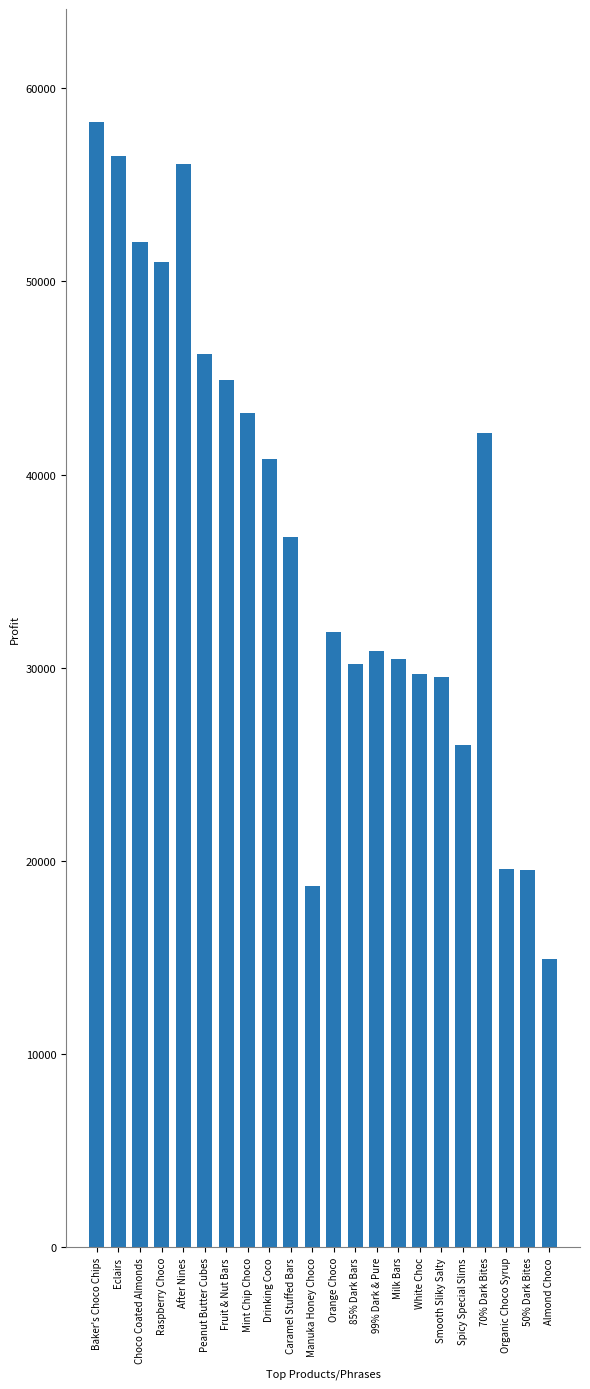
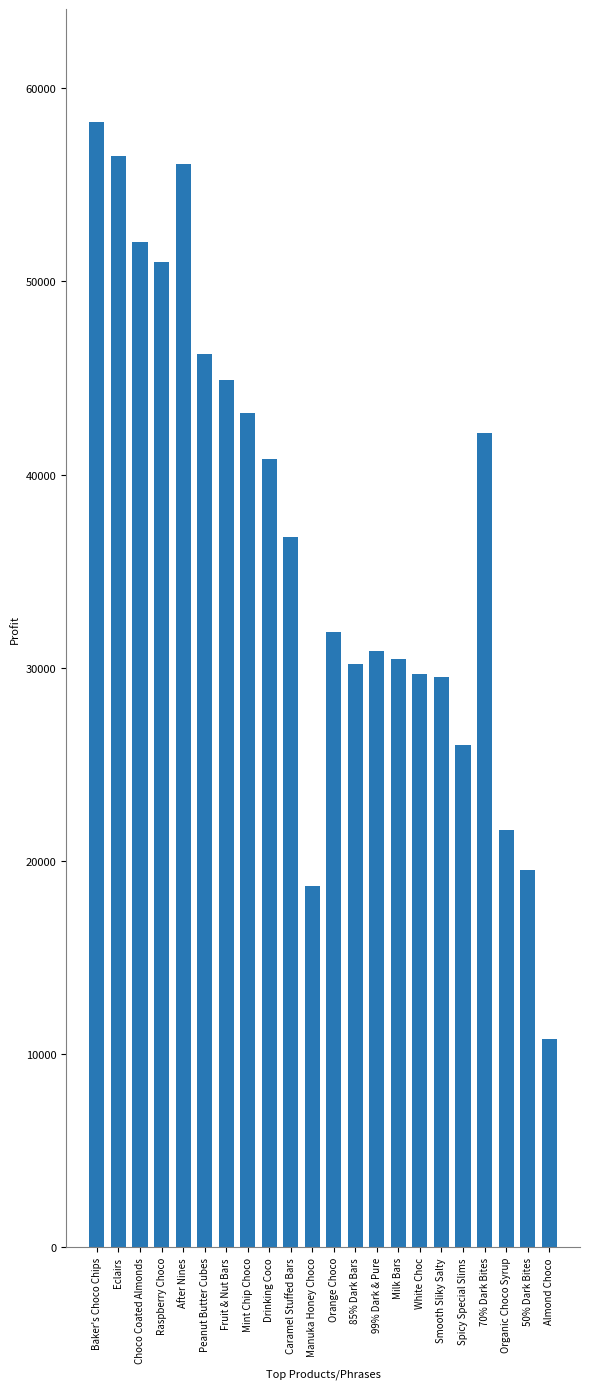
Organic Choco Syrup: 19600 -> 21600
Almond Choco: 14900 -> 10800
